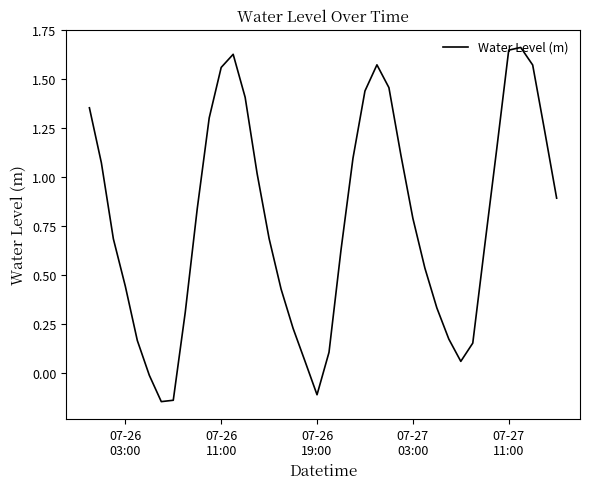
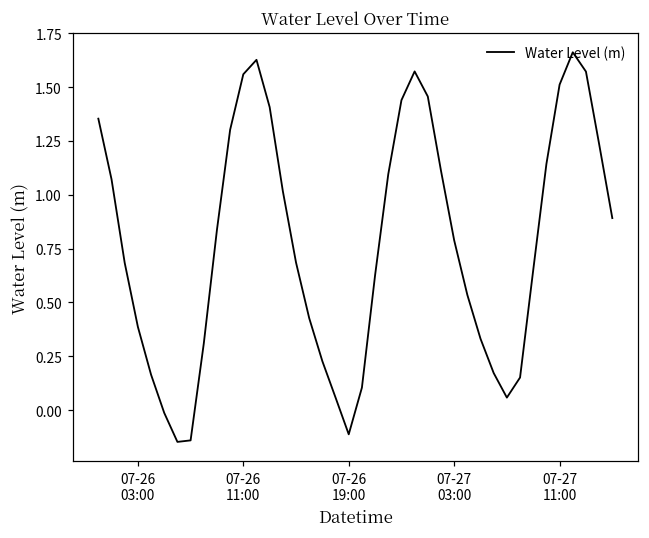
07-26 03:00: 0.44 -> 0.39
07-27 11:00: 1.65 -> 1.51
